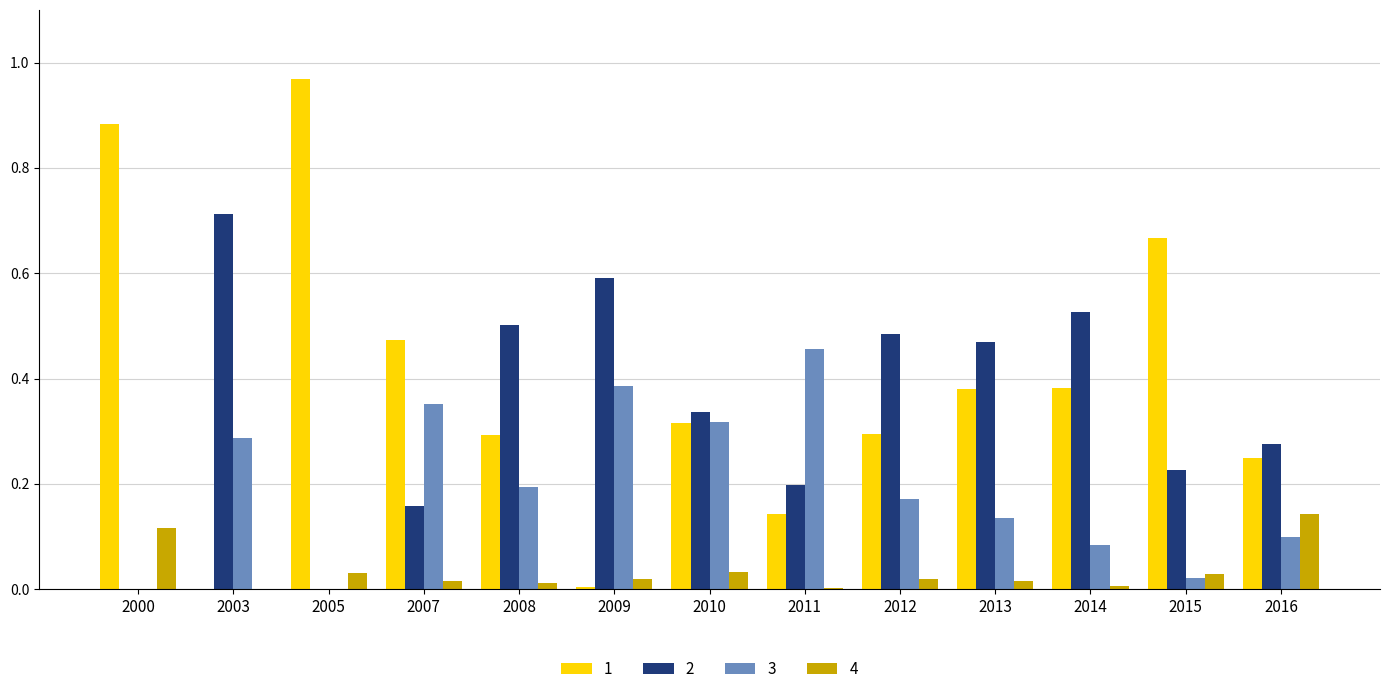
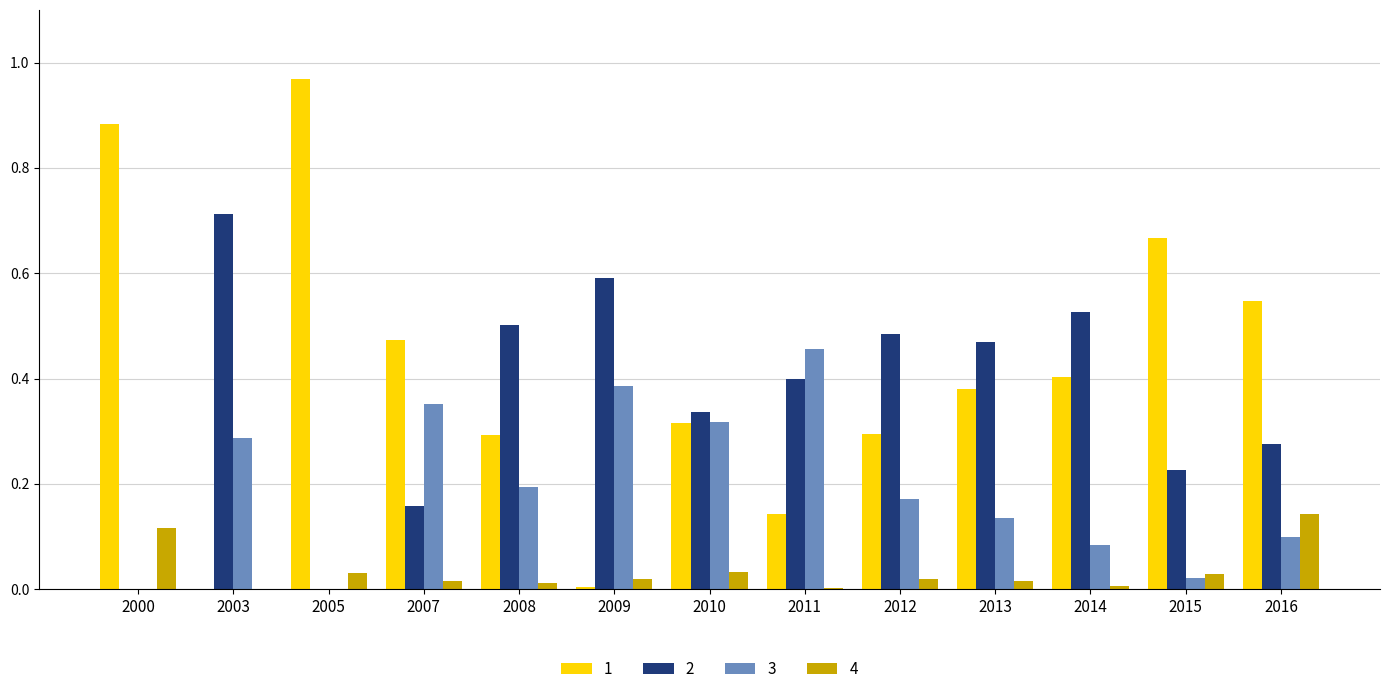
2, 2011: 0.20 -> 0.40
1, 2014: 0.38 -> 0.40
1, 2016: 0.25 -> 0.55
